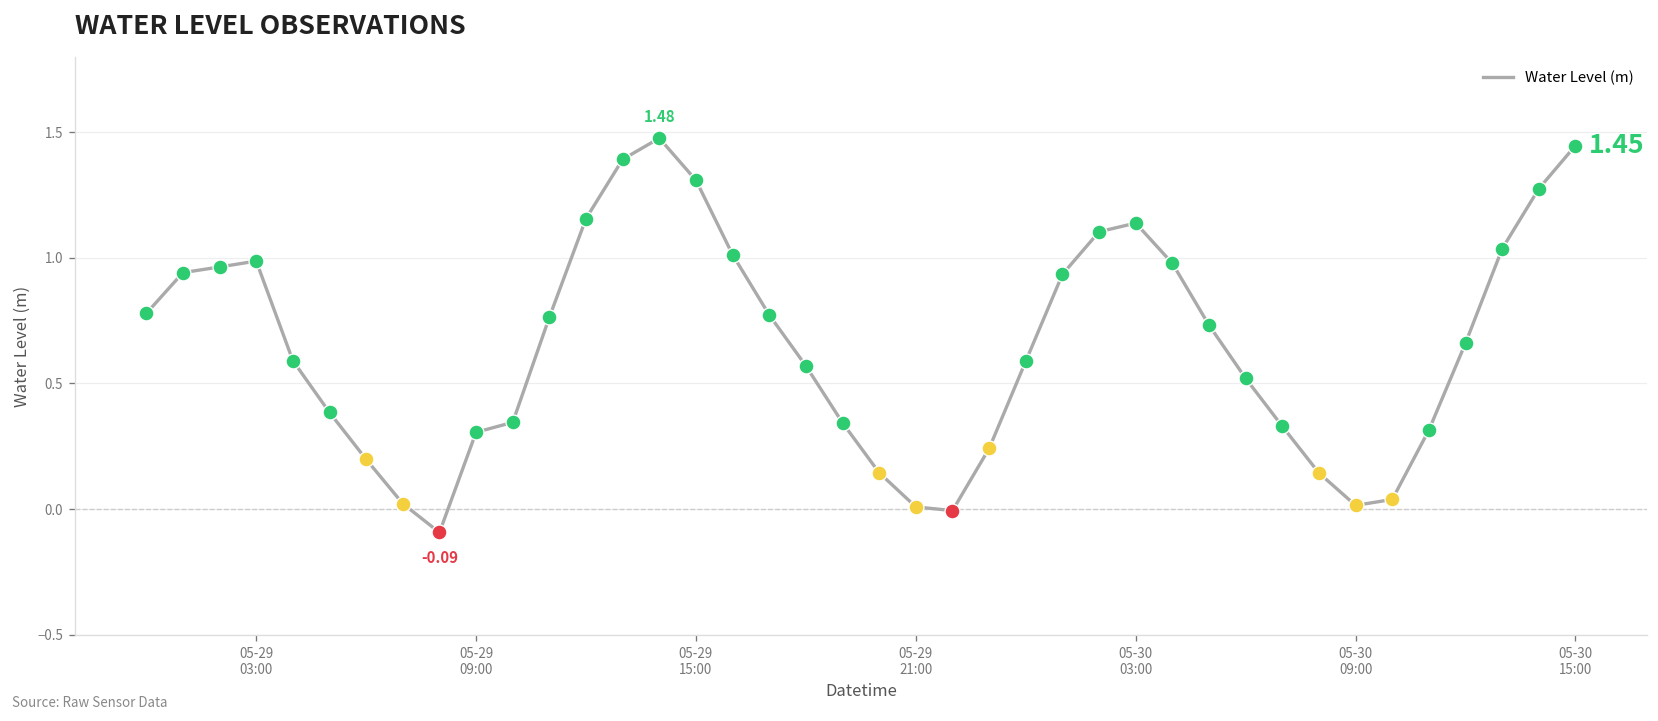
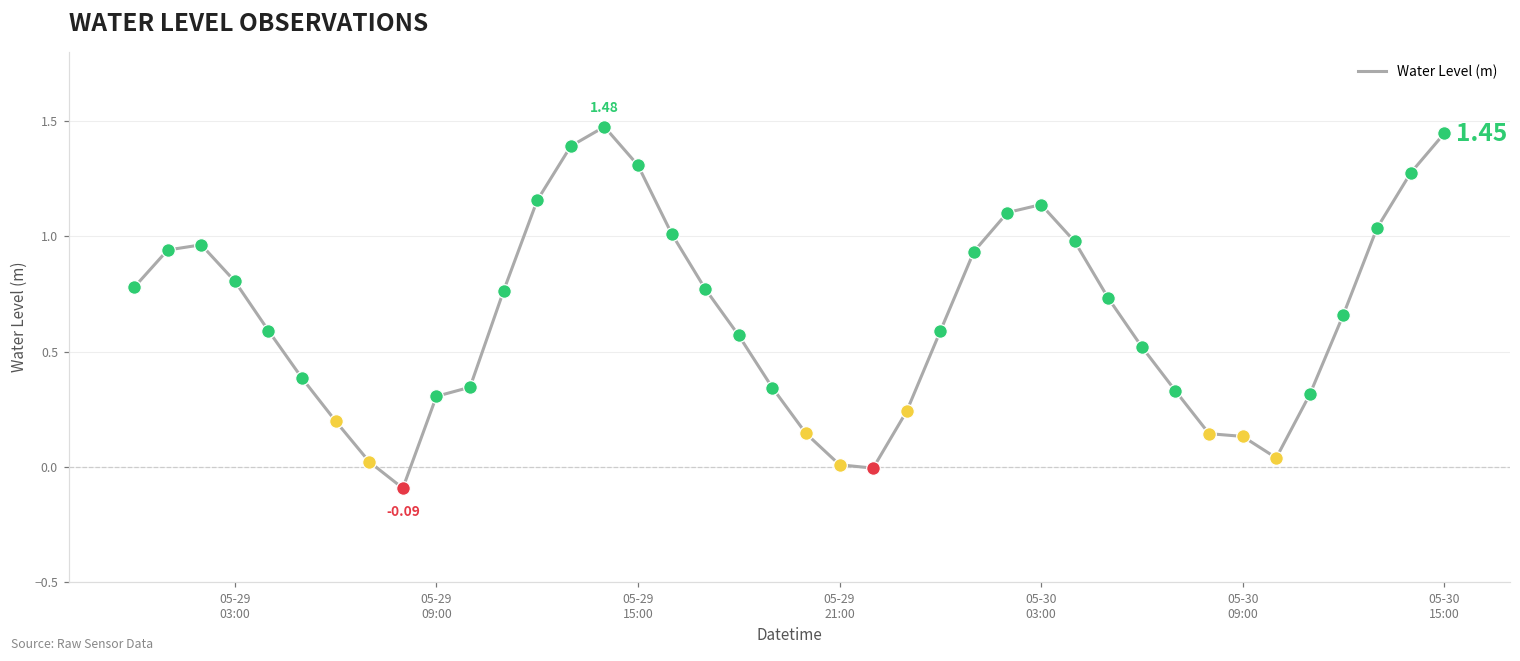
Water Level (m), 05-29 03:00: 0.99 -> 0.81
Water Level (m), 05-30 09:00: 0.01 -> 0.13
